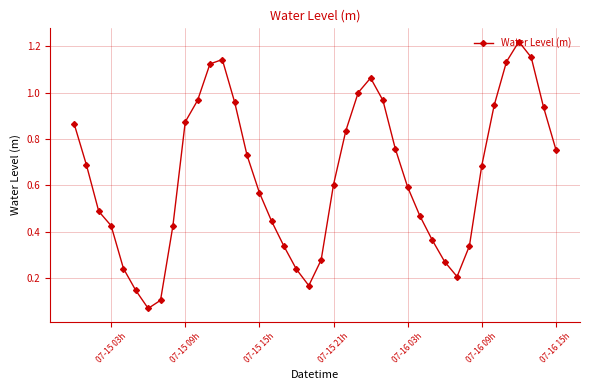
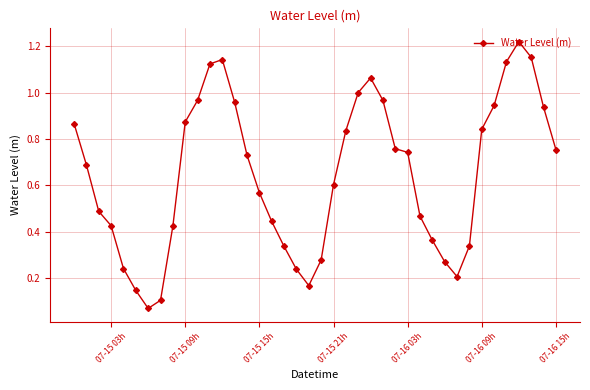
07-16 03h: 0.59 -> 0.74
07-16 09h: 0.69 -> 0.84
